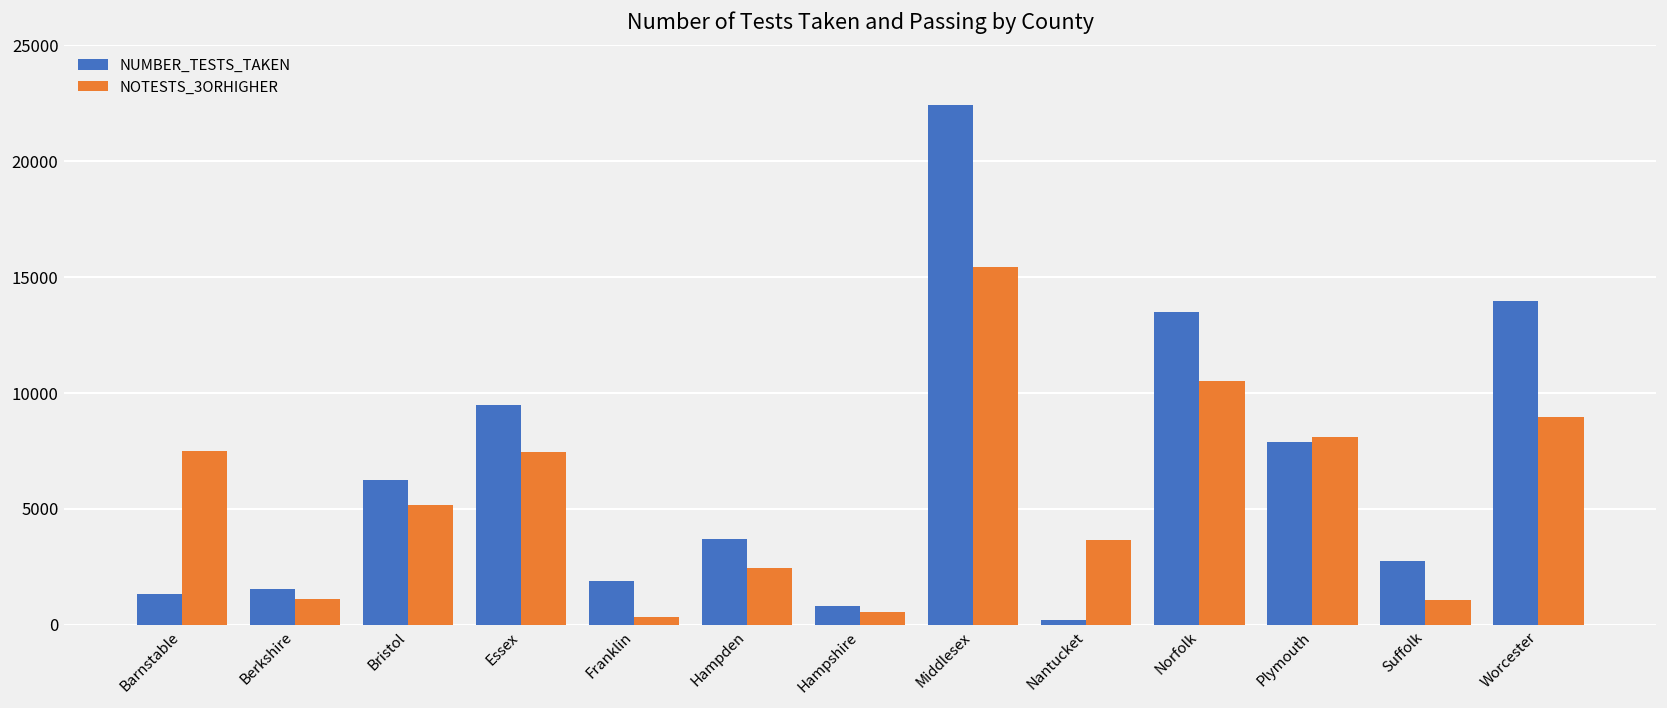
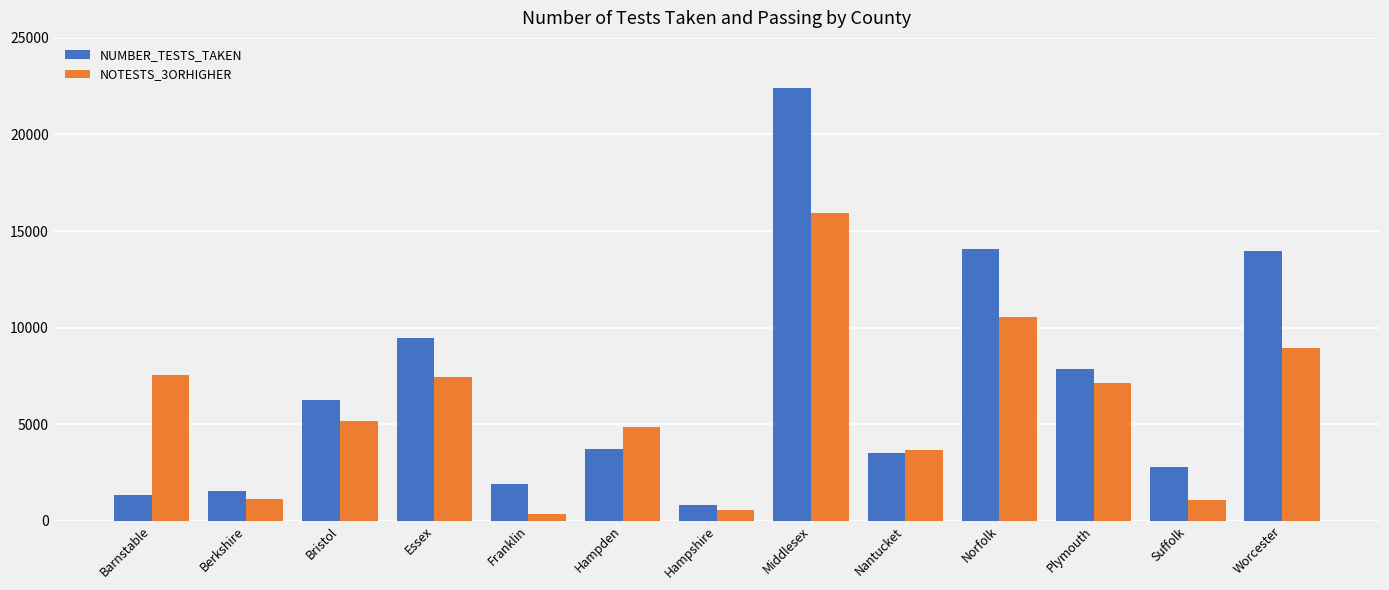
NOTESTS_3ORHIGHER, Hampden: 2400 -> 4800
NOTESTS_3ORHIGHER, Middlesex: 15400 -> 15900
NUMBER_TESTS_TAKEN, Nantucket: 200 -> 3500
NUMBER_TESTS_TAKEN, Norfolk: 13500 -> 14100
NOTESTS_3ORHIGHER, Plymouth: 8100 -> 7100
